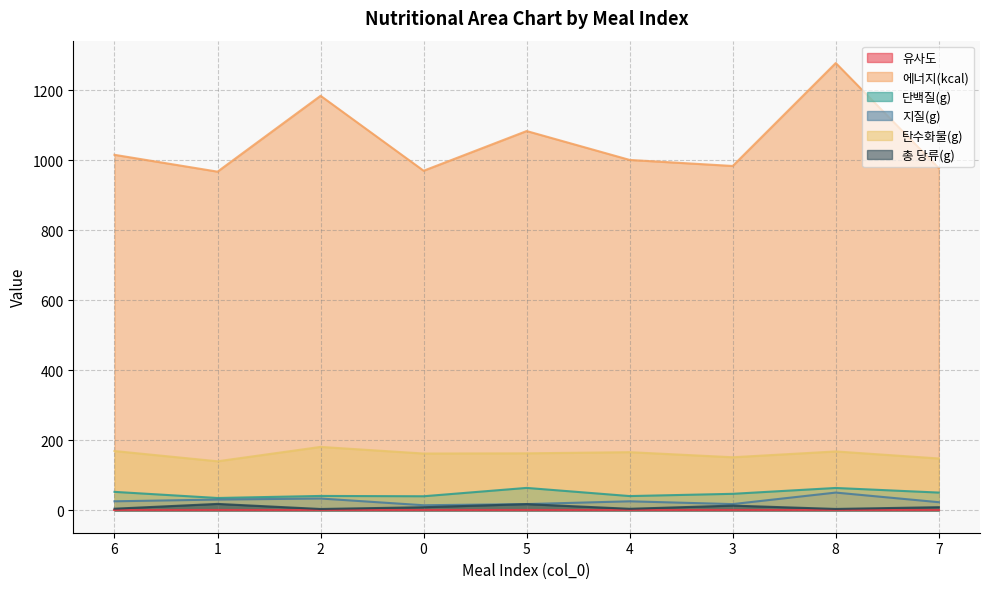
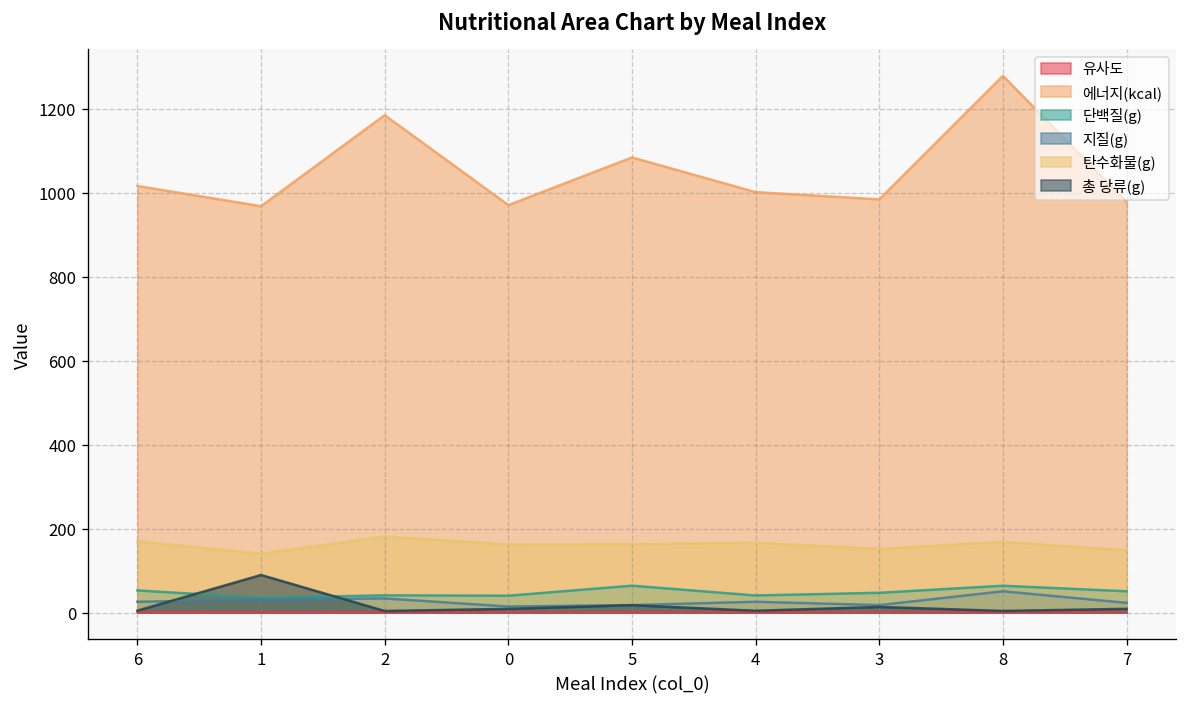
총 당류(g), 1: 20 -> 90
